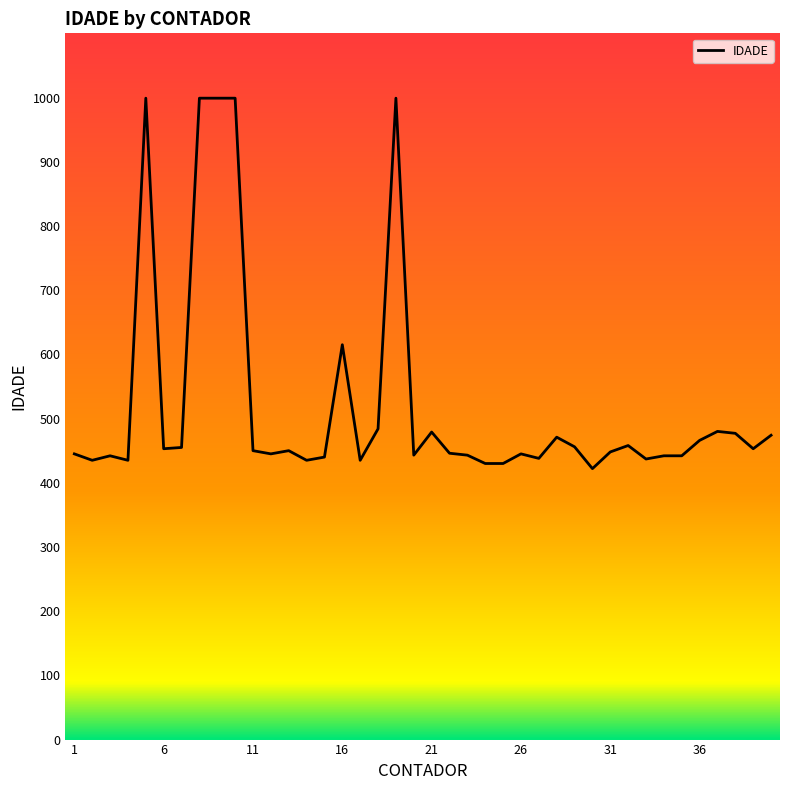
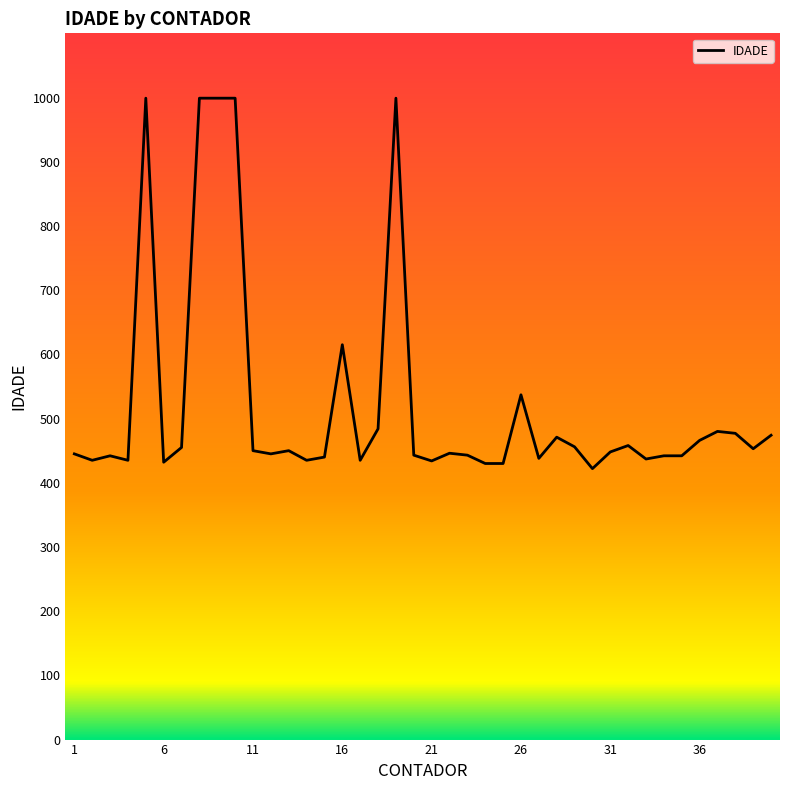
6: 450 -> 430
21: 480 -> 430
26: 450 -> 540
